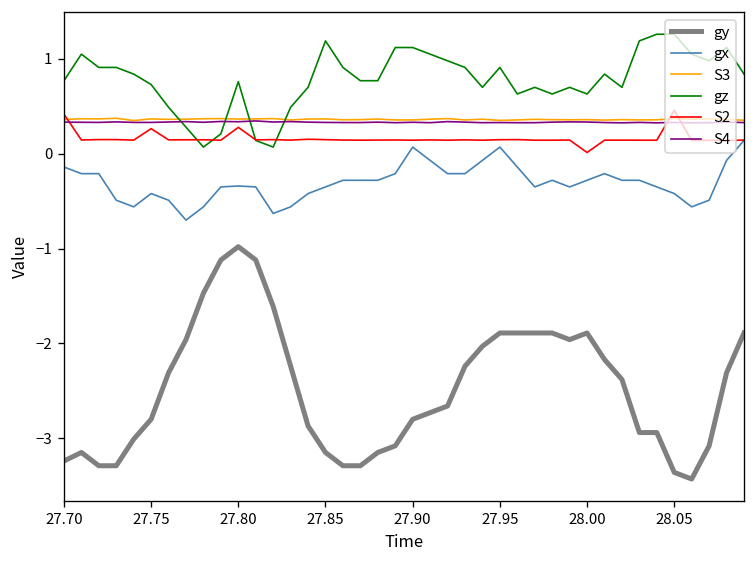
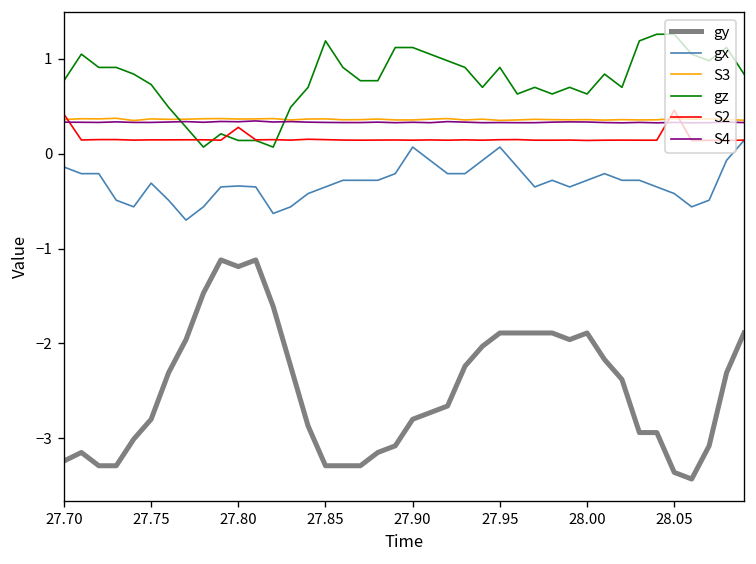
gx, 27.75: -0.4 -> -0.3
S2, 27.75: 0.3 -> 0.1
gy, 27.80: -1.0 -> -1.2
gz, 27.80: 0.8 -> 0.1
gy, 27.85: -3.2 -> -3.3
S2, 28.00: 0.0 -> 0.1
